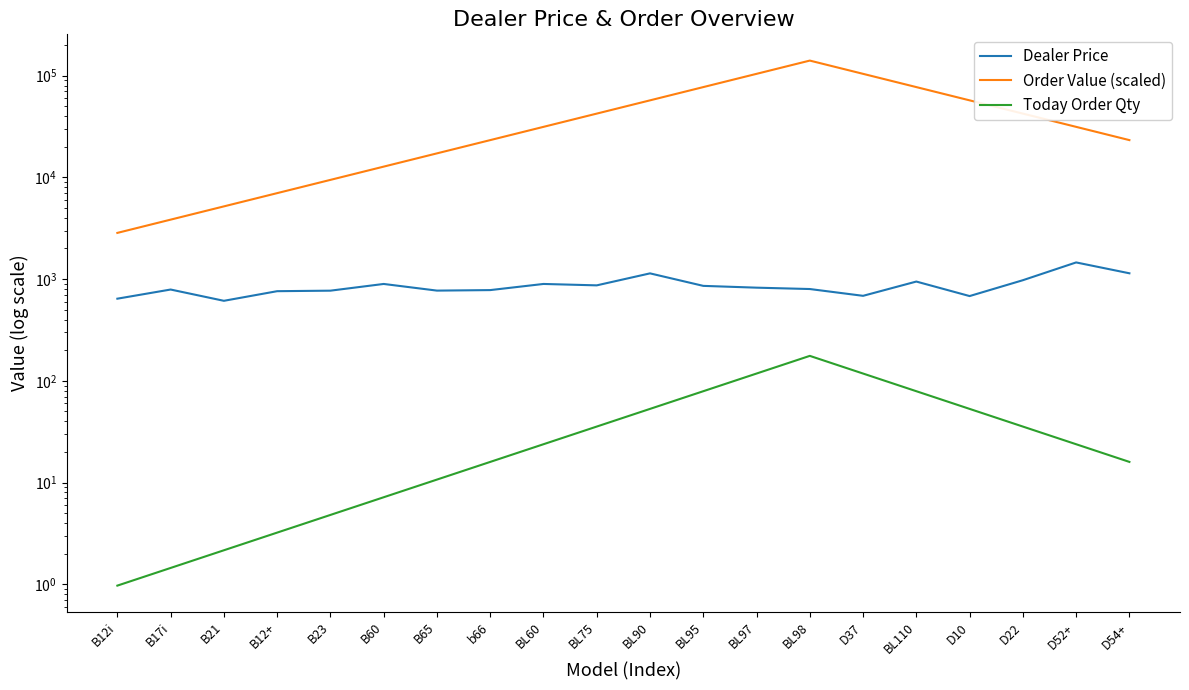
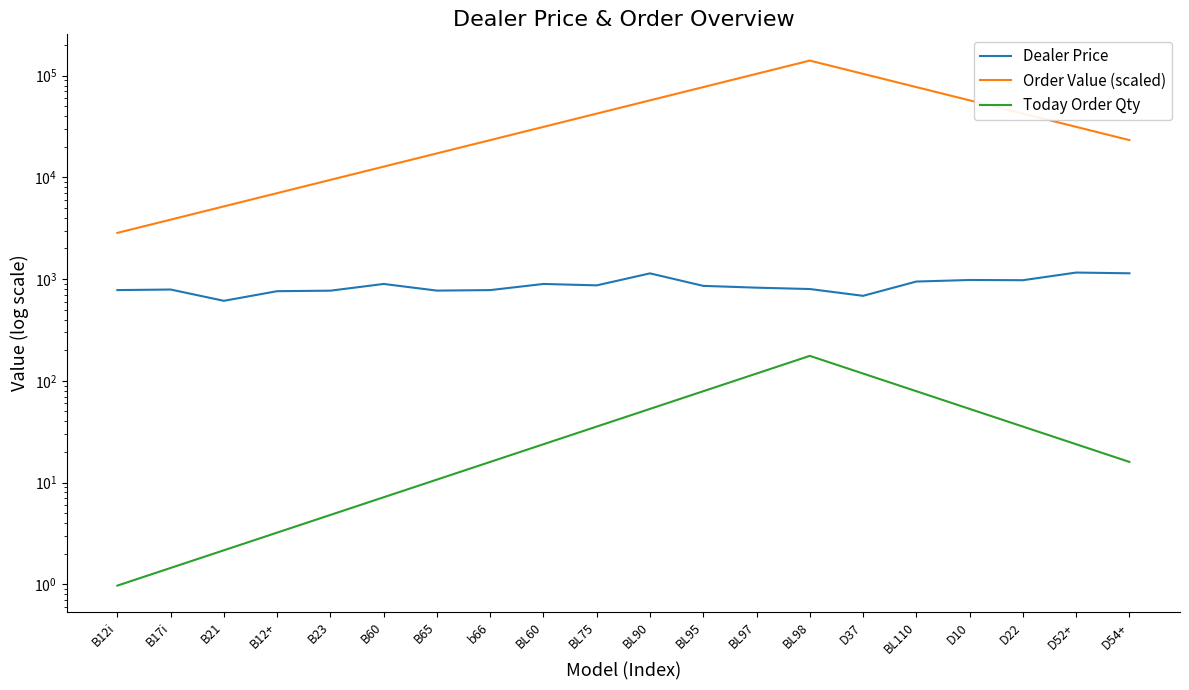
Dealer Price, B12i: 600 -> 800
Dealer Price, D10: 700 -> 1000
Dealer Price, D52+: 1500 -> 1200
